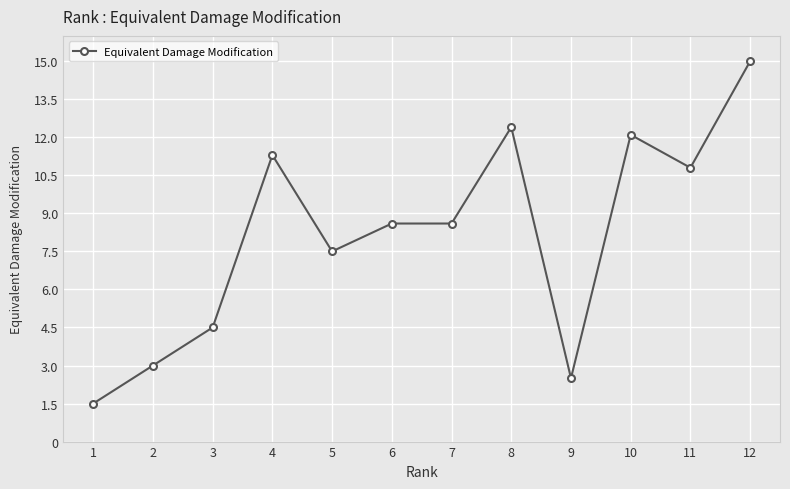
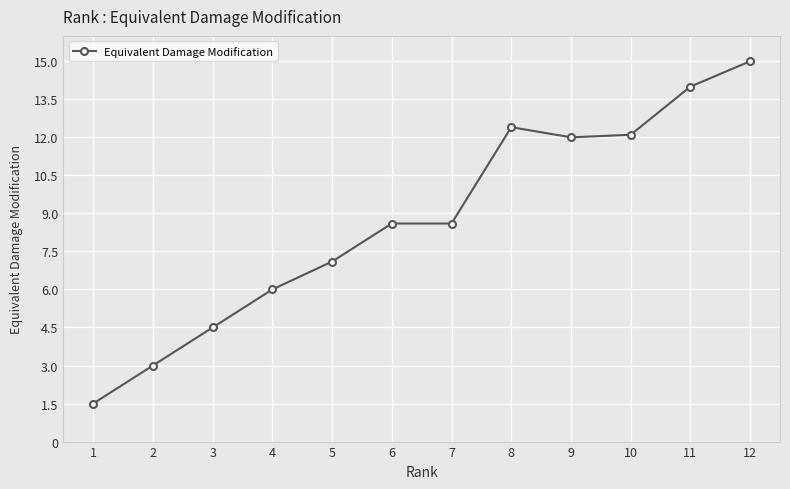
4: 11.3 -> 6.0
5: 7.5 -> 7.1
9: 2.5 -> 12.0
11: 10.8 -> 14.0
